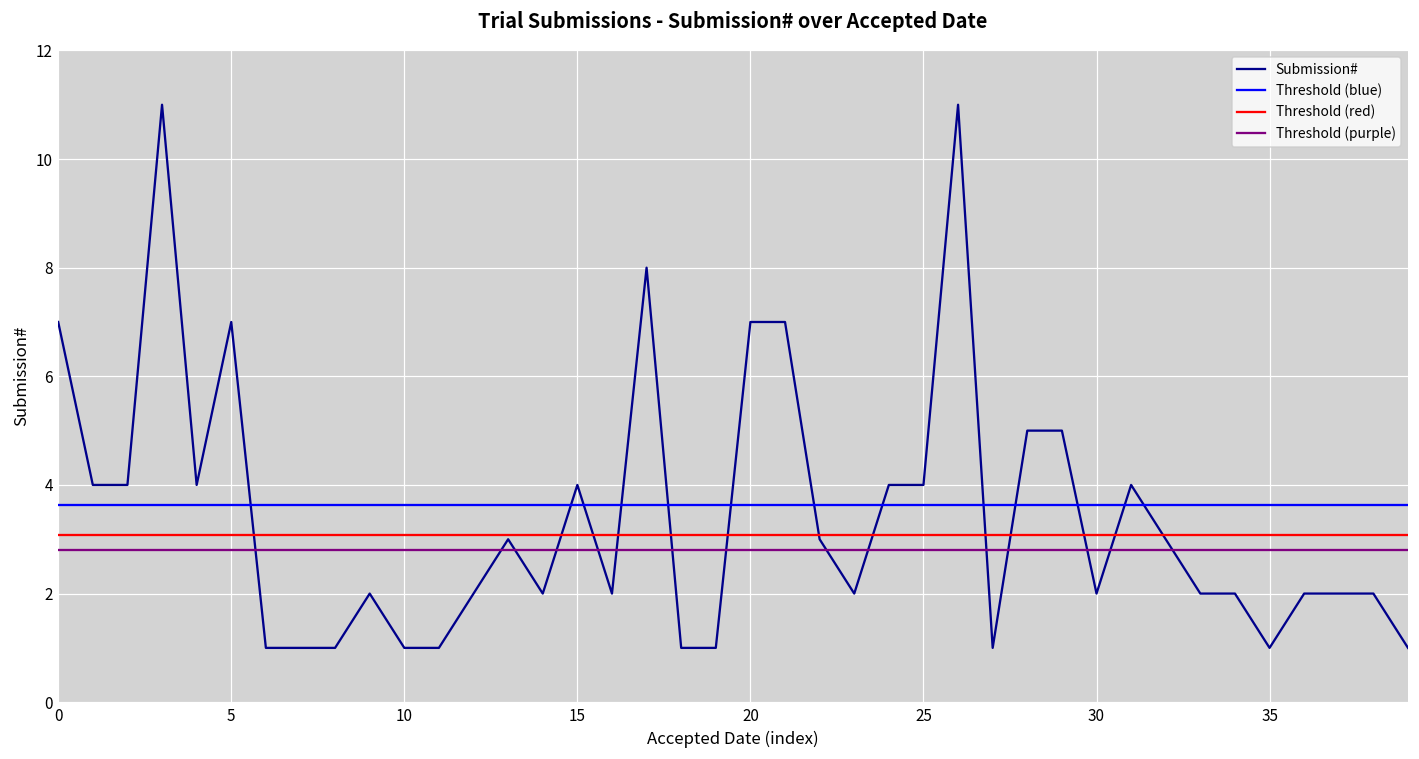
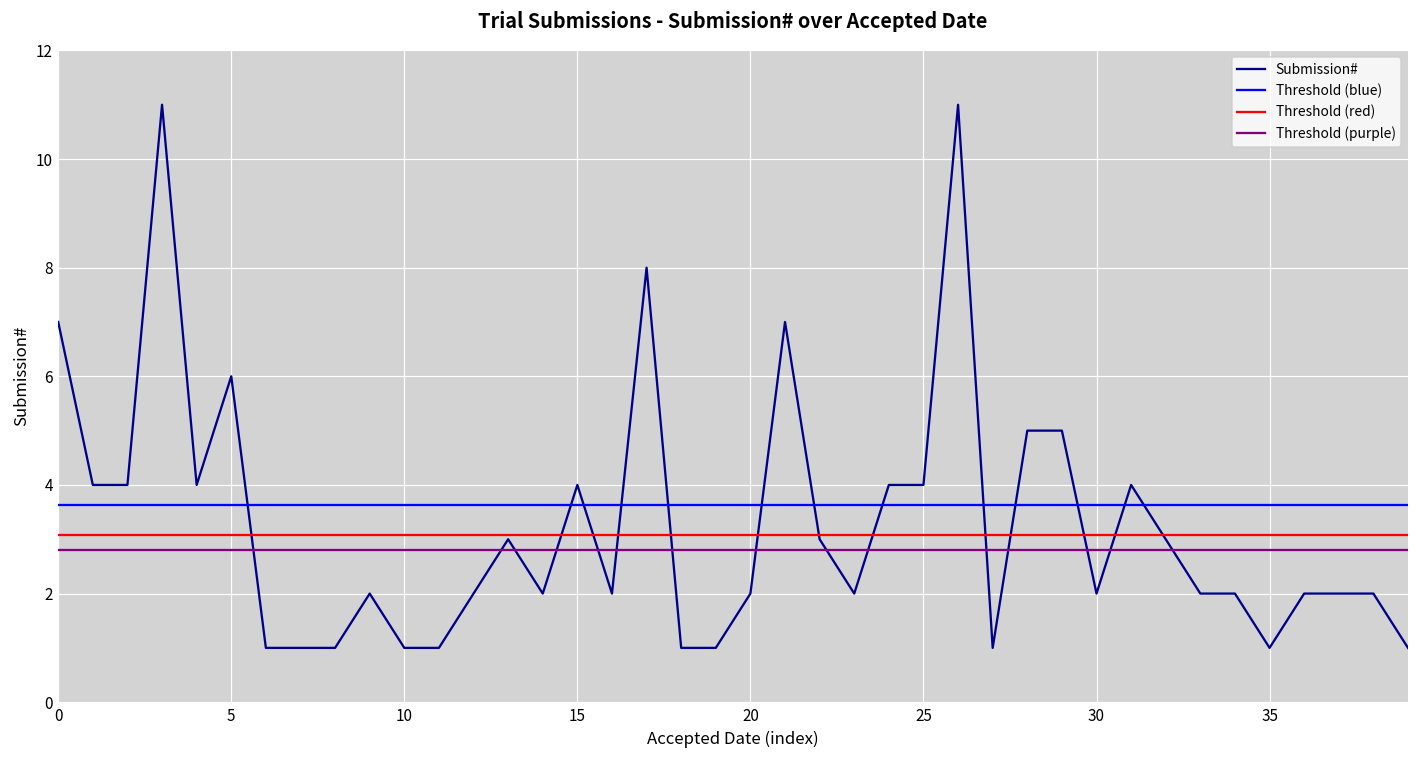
5: 7 -> 6
20: 7 -> 2
